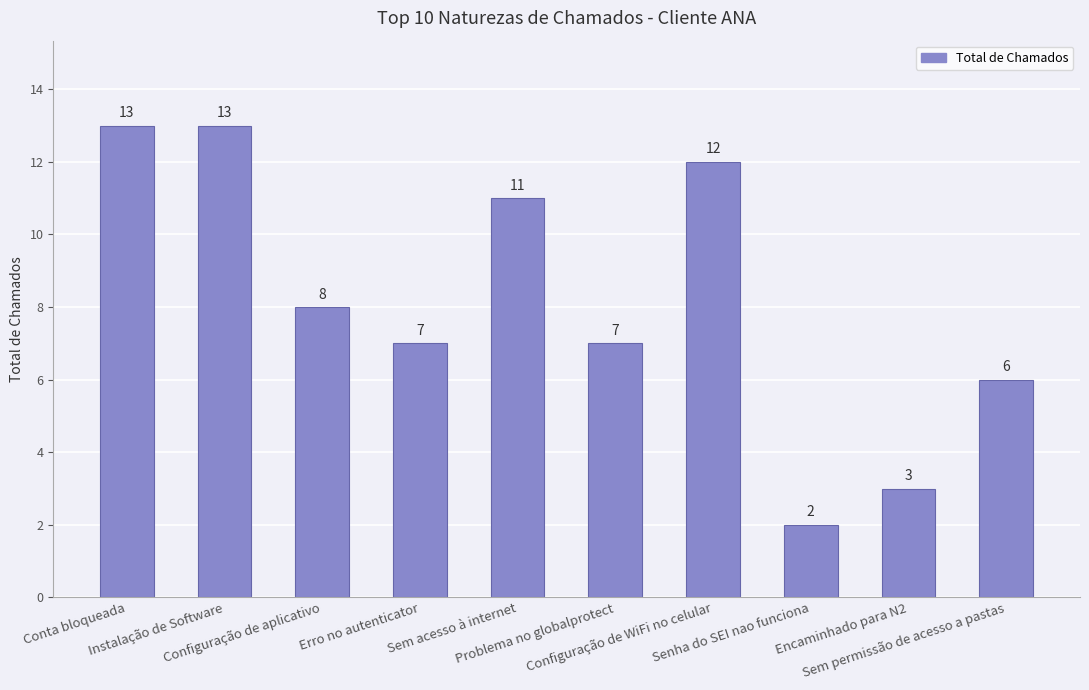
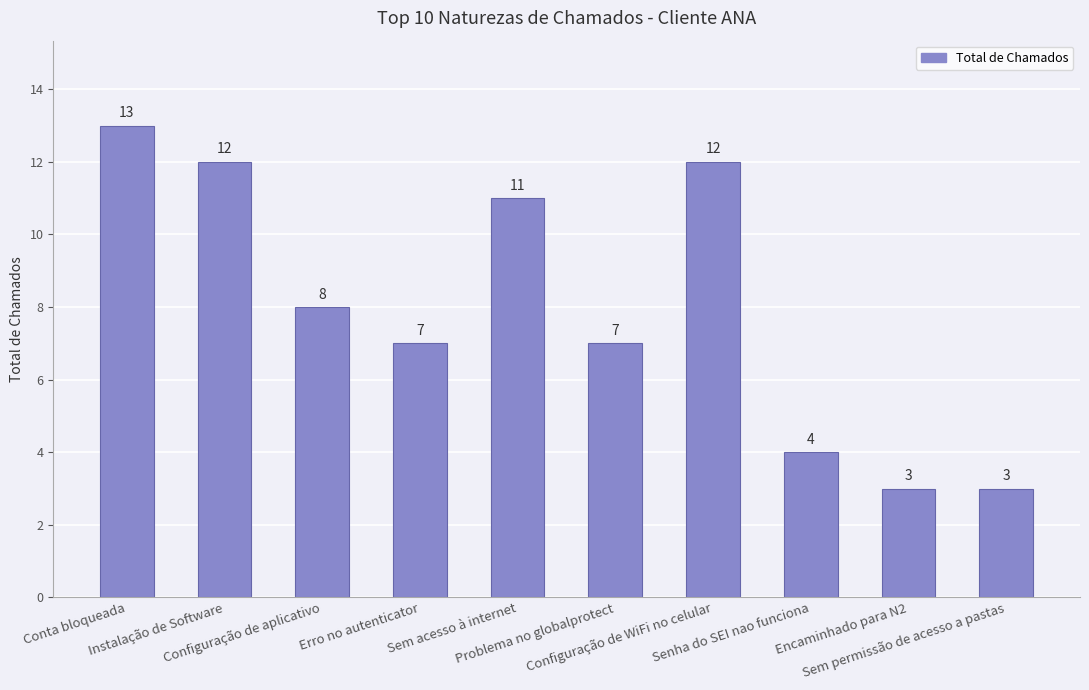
Instalação de Software: 13 -> 12
Senha do SEI nao funciona: 2 -> 4
Sem permissão de acesso a pastas: 6 -> 3
